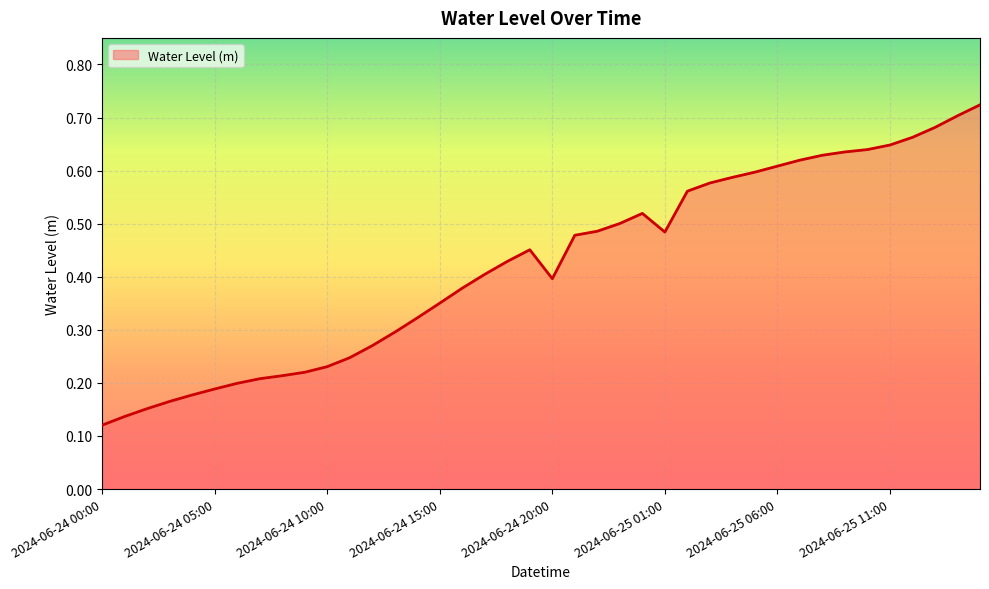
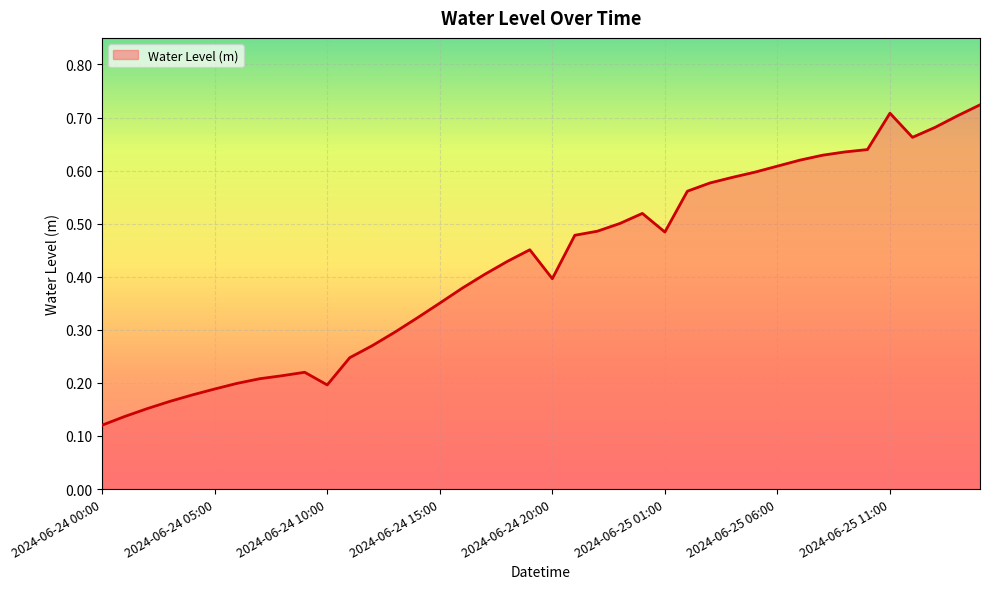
2024-06-24 10:00: 0.23 -> 0.20
2024-06-25 11:00: 0.65 -> 0.71
